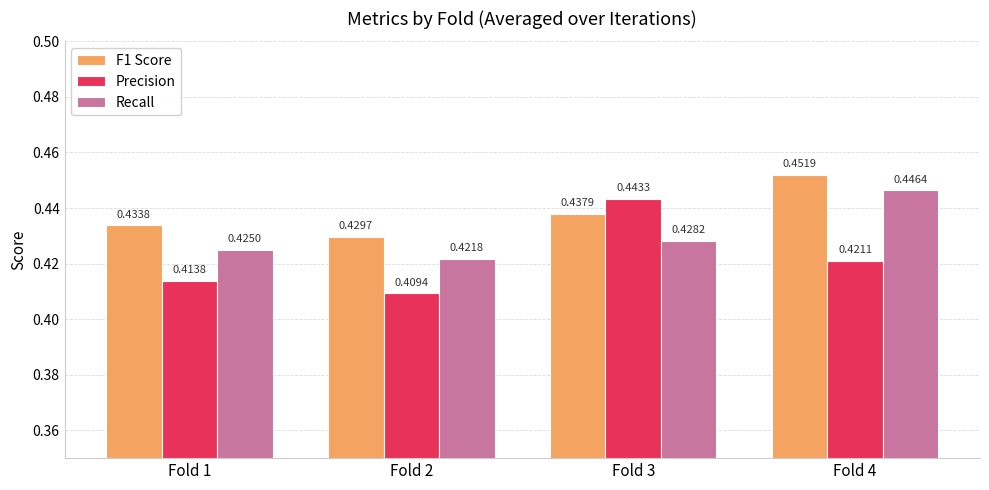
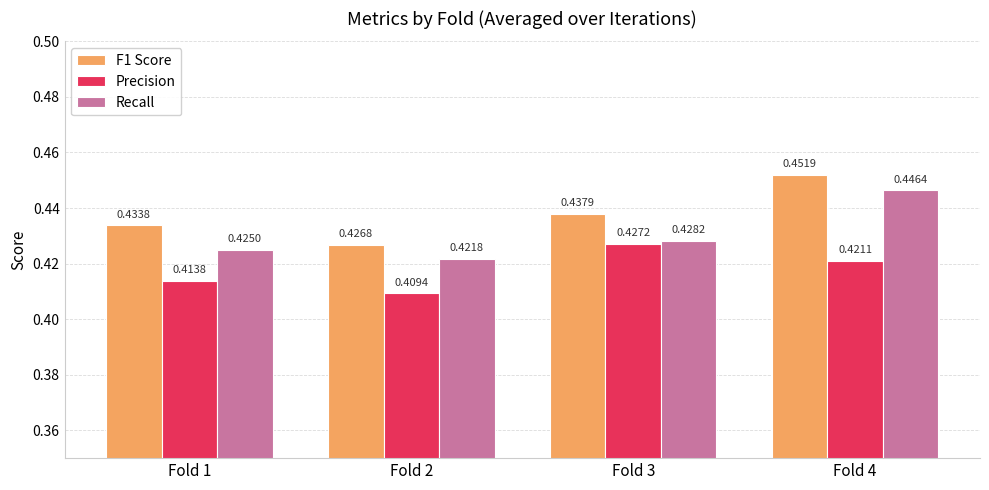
F1 Score, Fold 2: 0.4297 -> 0.4268
Precision, Fold 3: 0.4433 -> 0.4272
